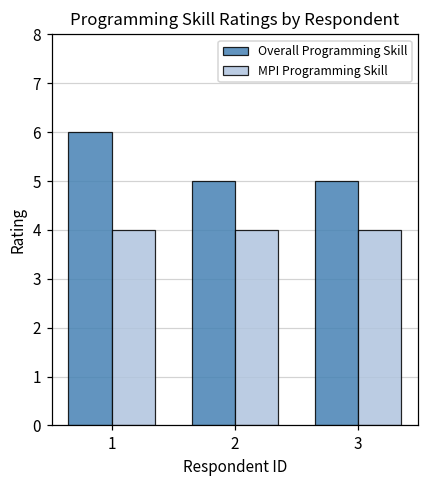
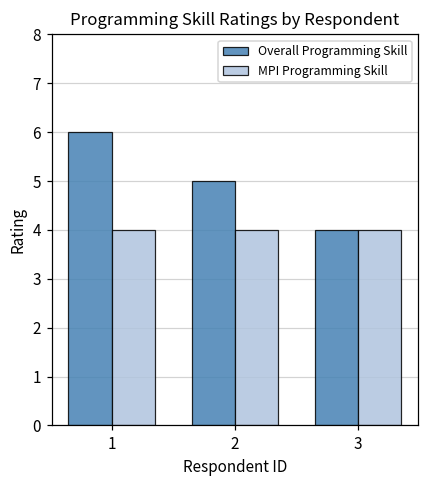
Overall Programming Skill, 3: 5 -> 4
